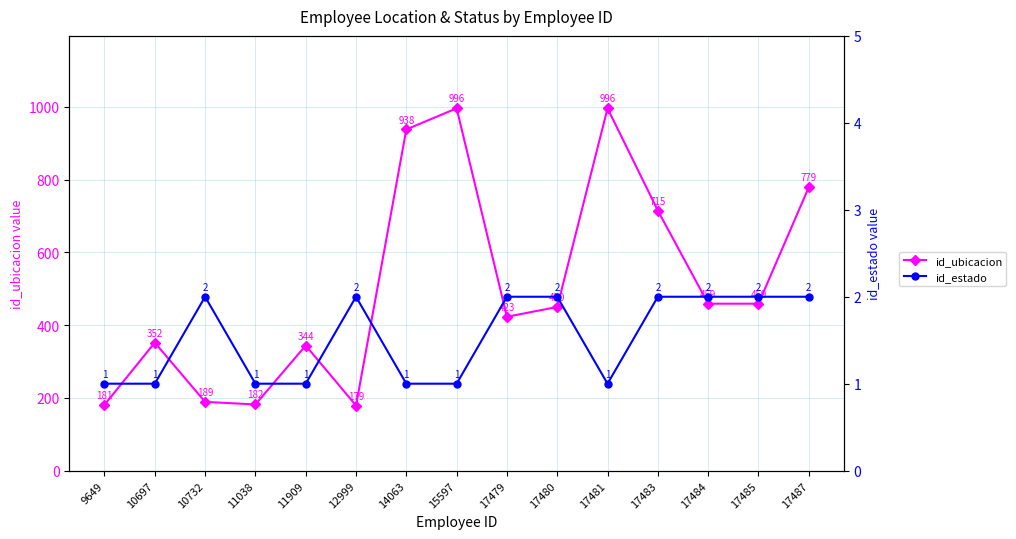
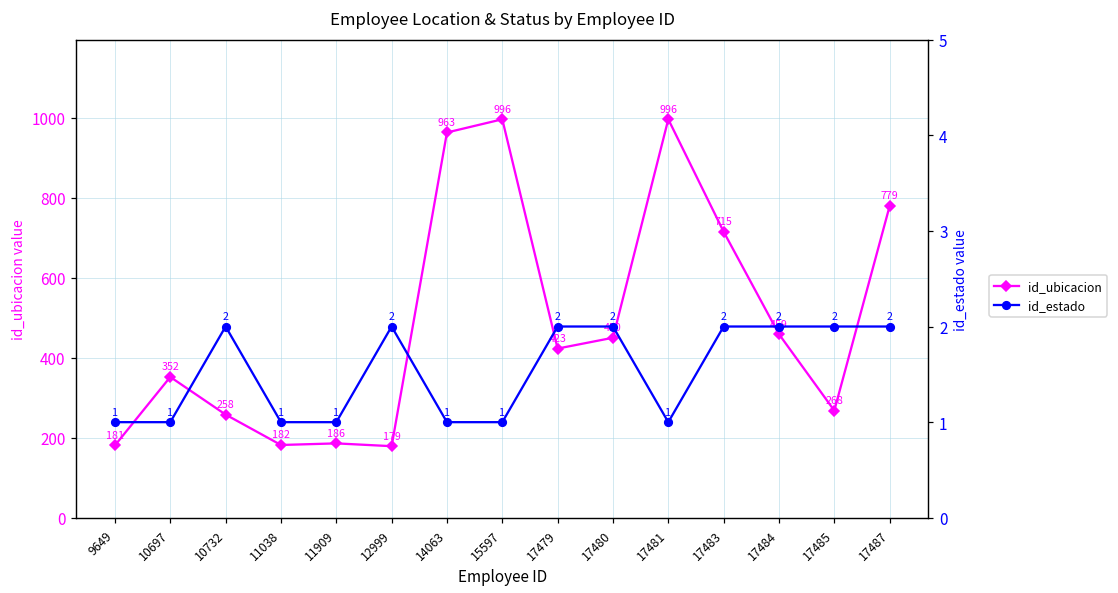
id_ubicacion, 10732: 189 -> 258
id_ubicacion, 11909: 344 -> 186
id_ubicacion, 14063: 938 -> 963
id_ubicacion, 17485: 459 -> 268
